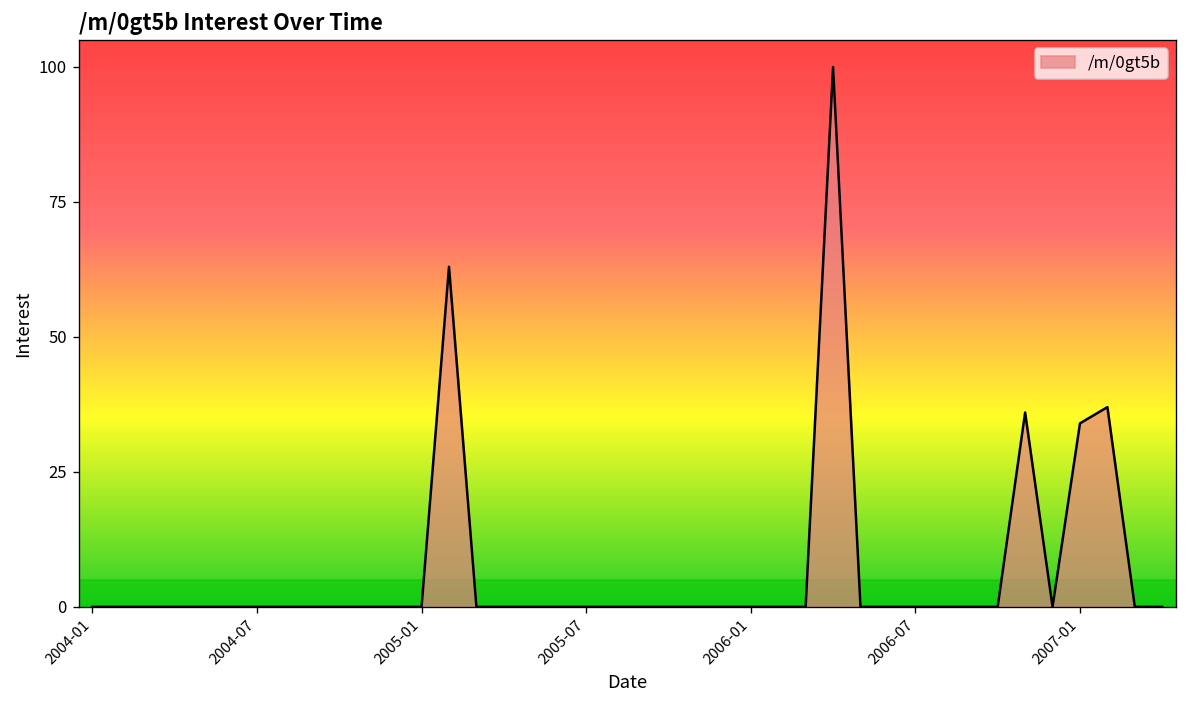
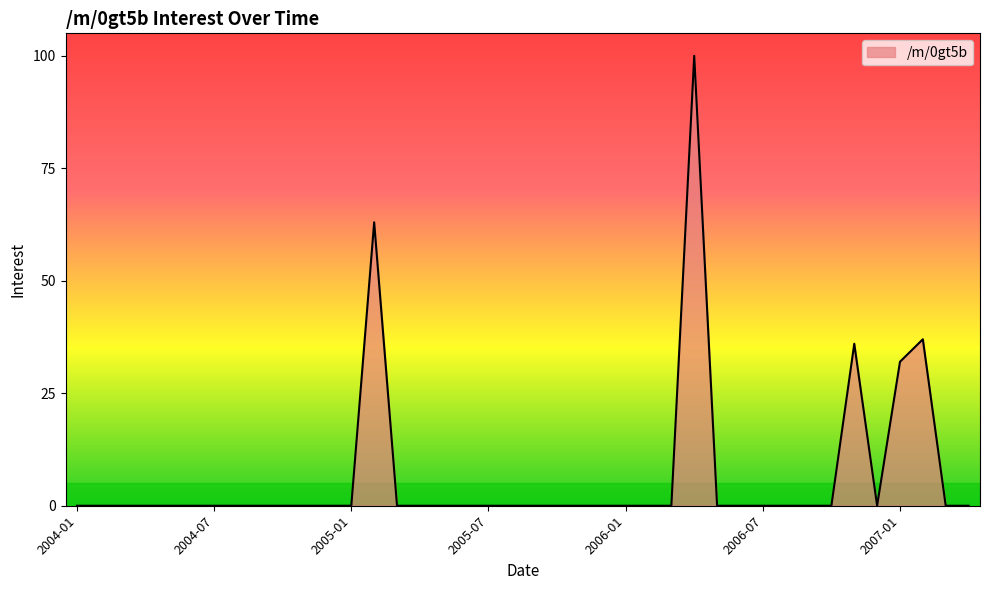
2007-01: 34 -> 32
